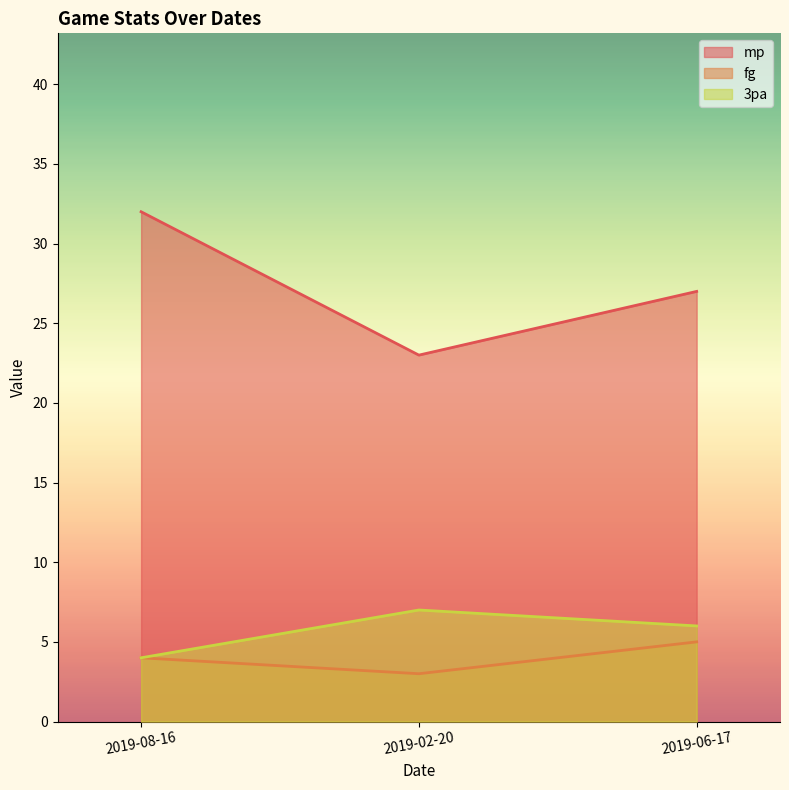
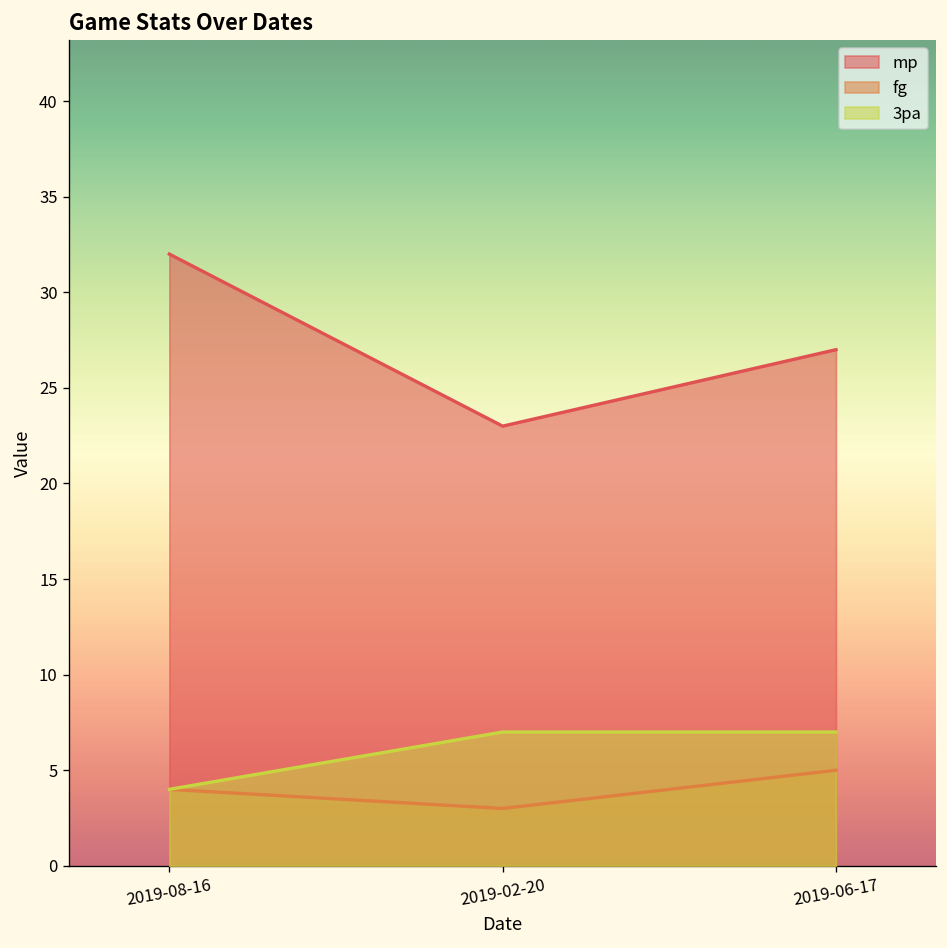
3pa, 2019-06-17: 6 -> 7
